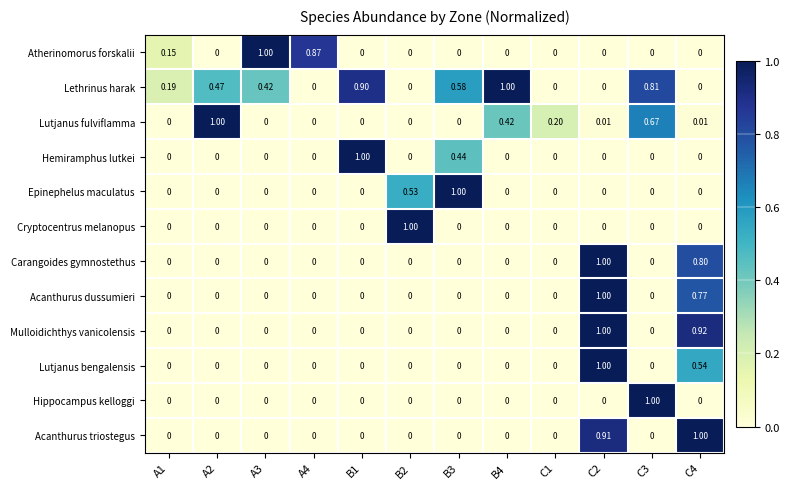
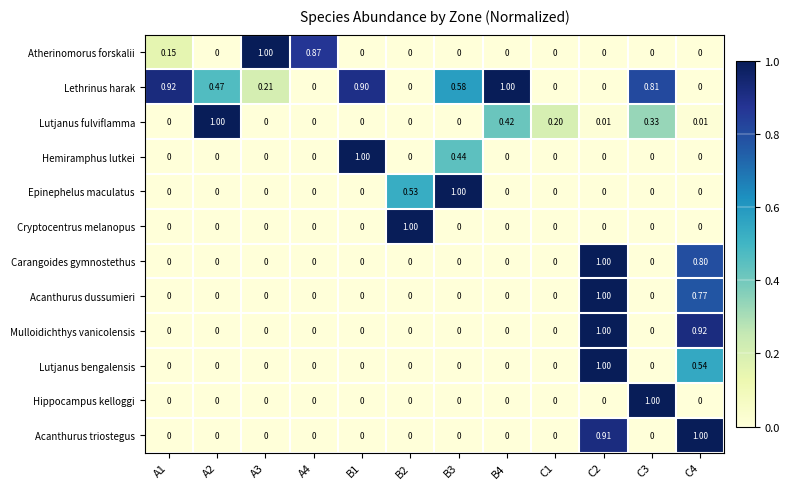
Lethrinus harak, A1: 0.19 -> 0.92
Lethrinus harak, A3: 0.42 -> 0.21
Lutjanus fulviflamma, C3: 0.67 -> 0.33
